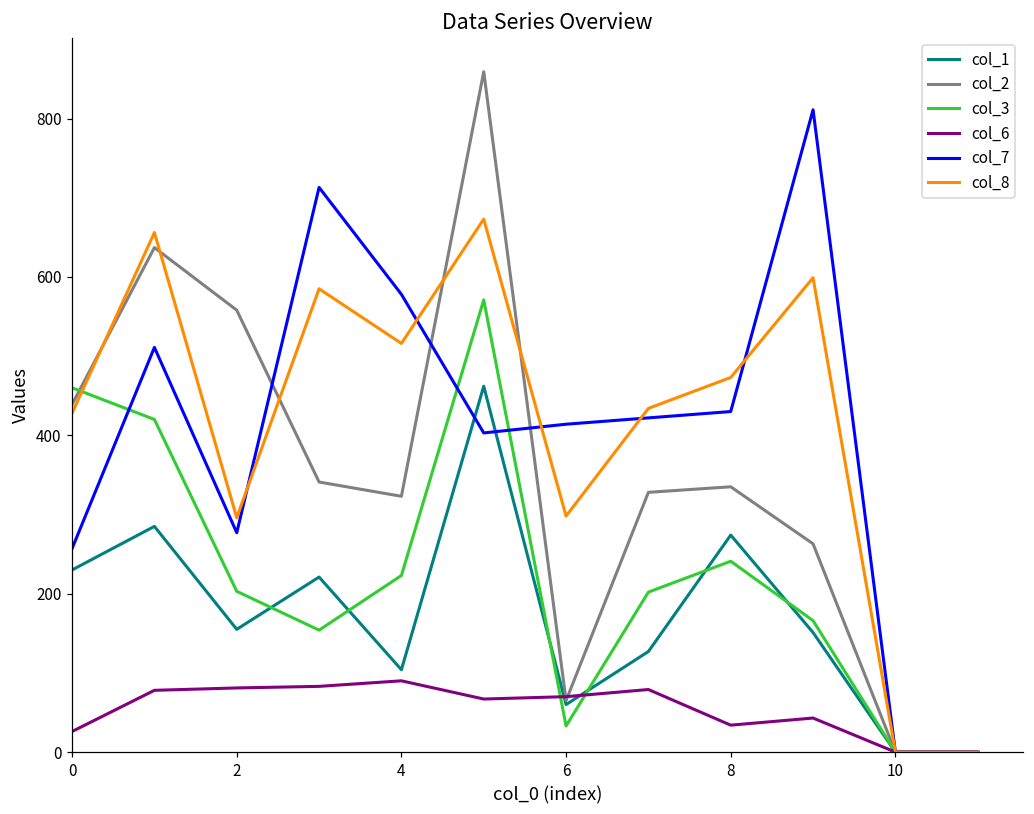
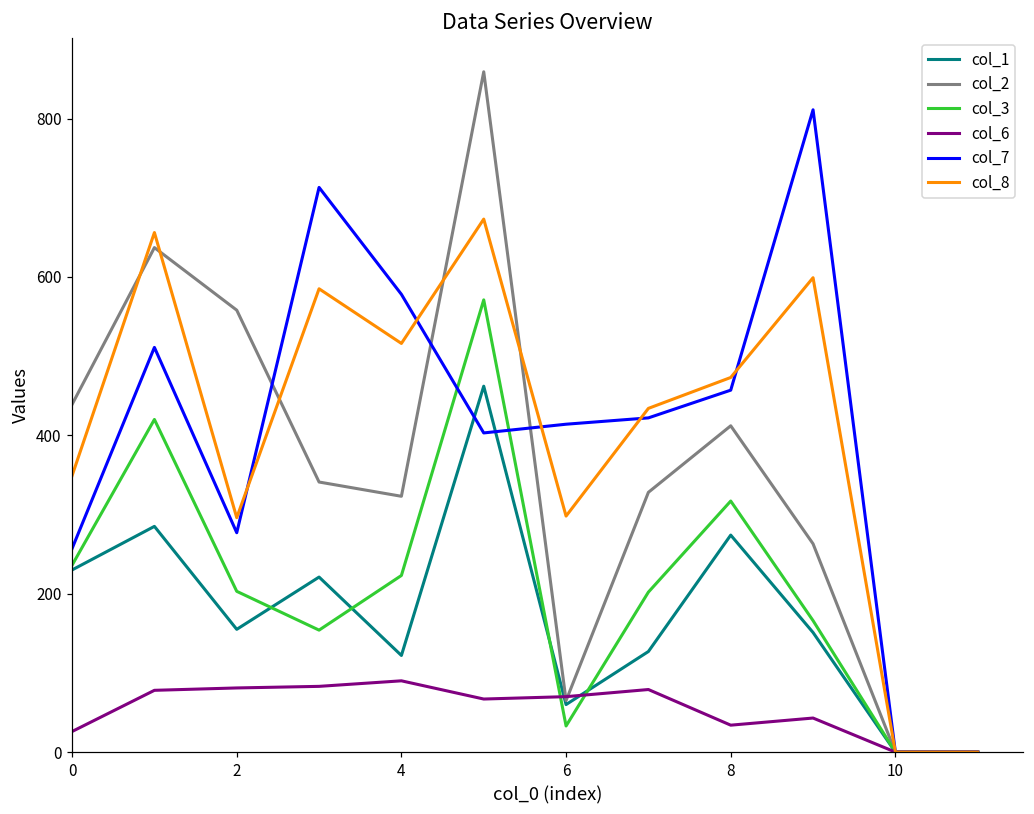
col_3, 0: 460 -> 240
col_8, 0: 430 -> 350
col_1, 4: 100 -> 120
col_2, 8: 340 -> 410
col_3, 8: 240 -> 320
col_7, 8: 430 -> 460
